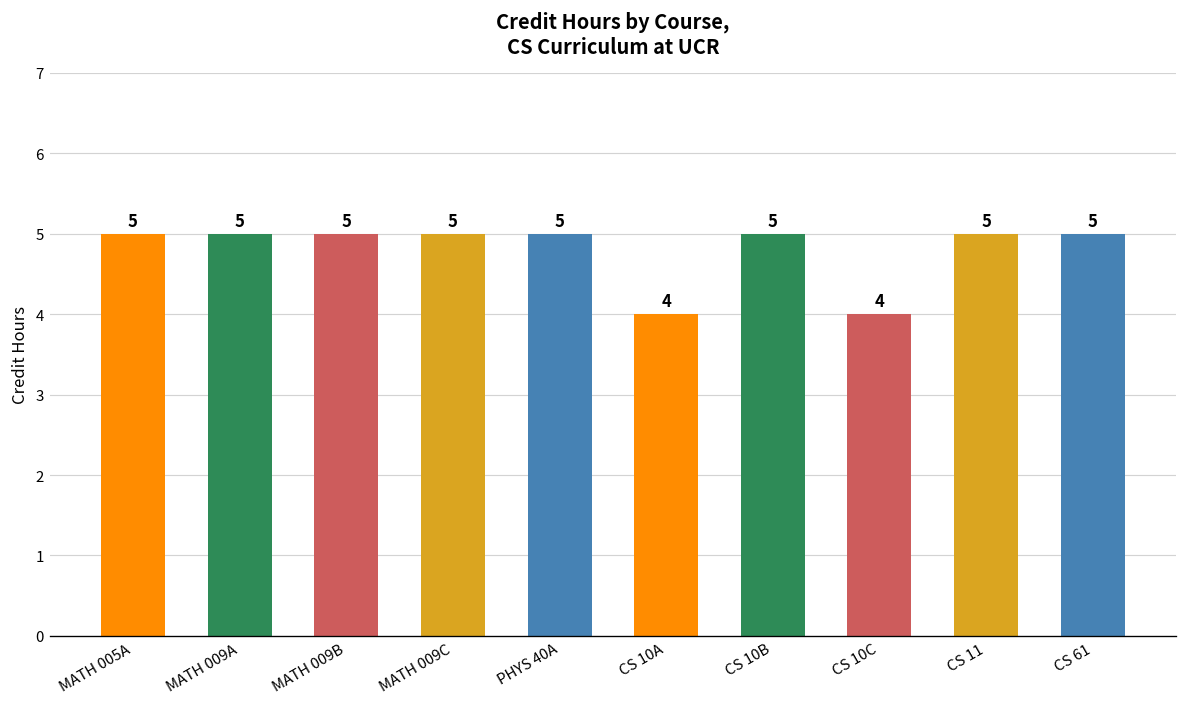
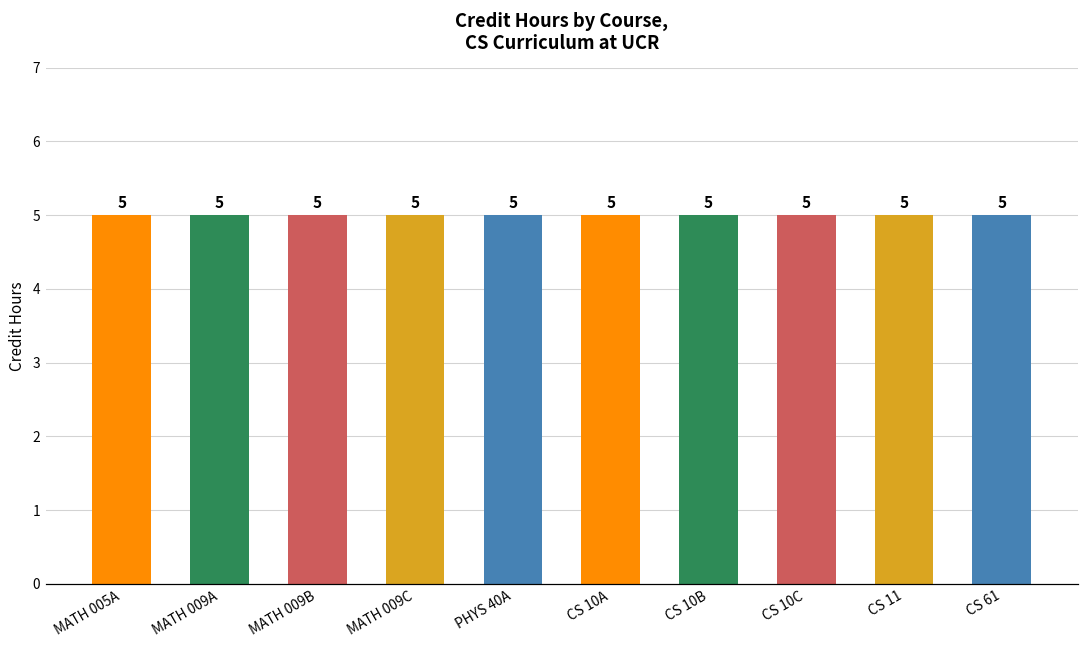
CS 10A: 4 -> 5
CS 10C: 4 -> 5
